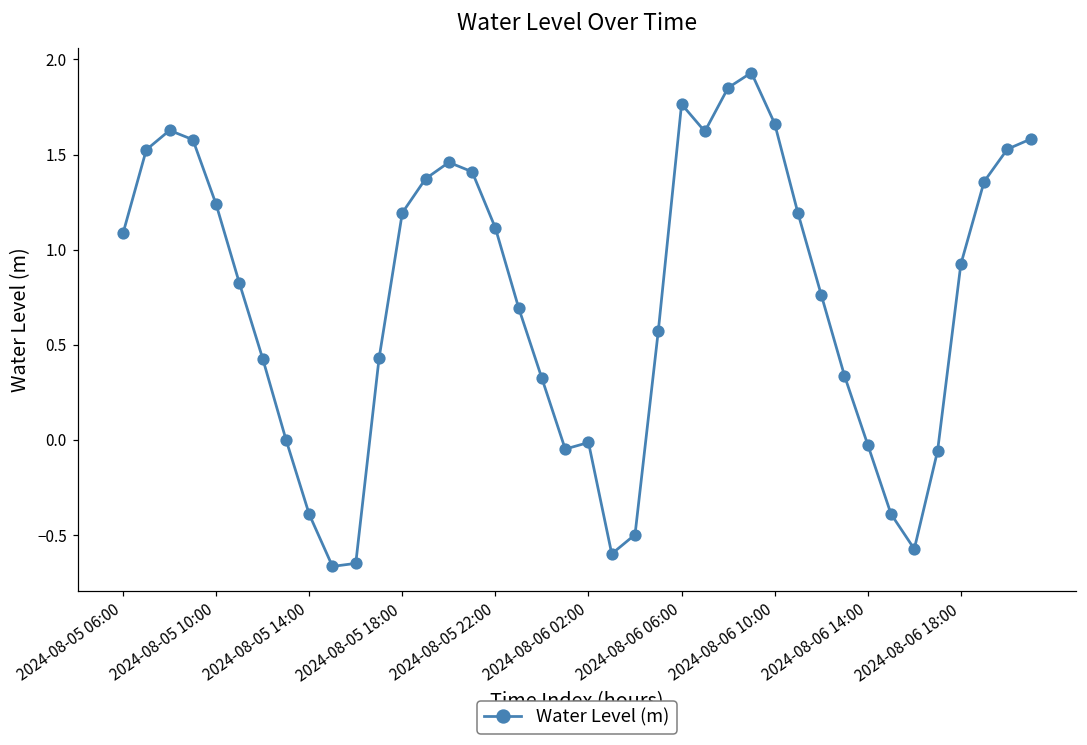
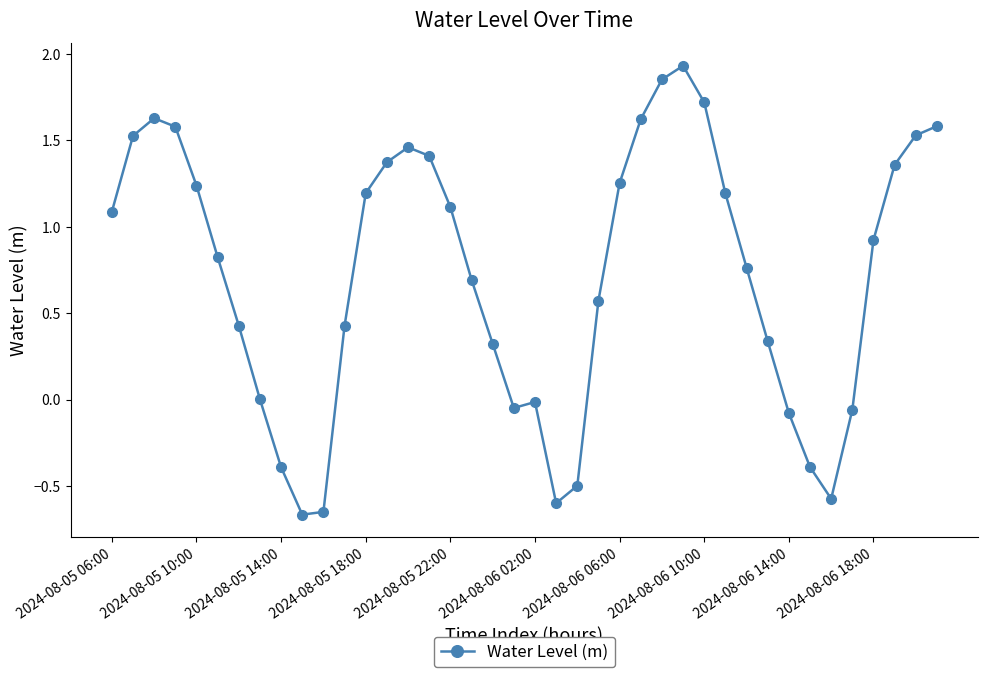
2024-08-06 06:00: 1.76 -> 1.25
2024-08-06 10:00: 1.66 -> 1.72
2024-08-06 14:00: -0.03 -> -0.08
